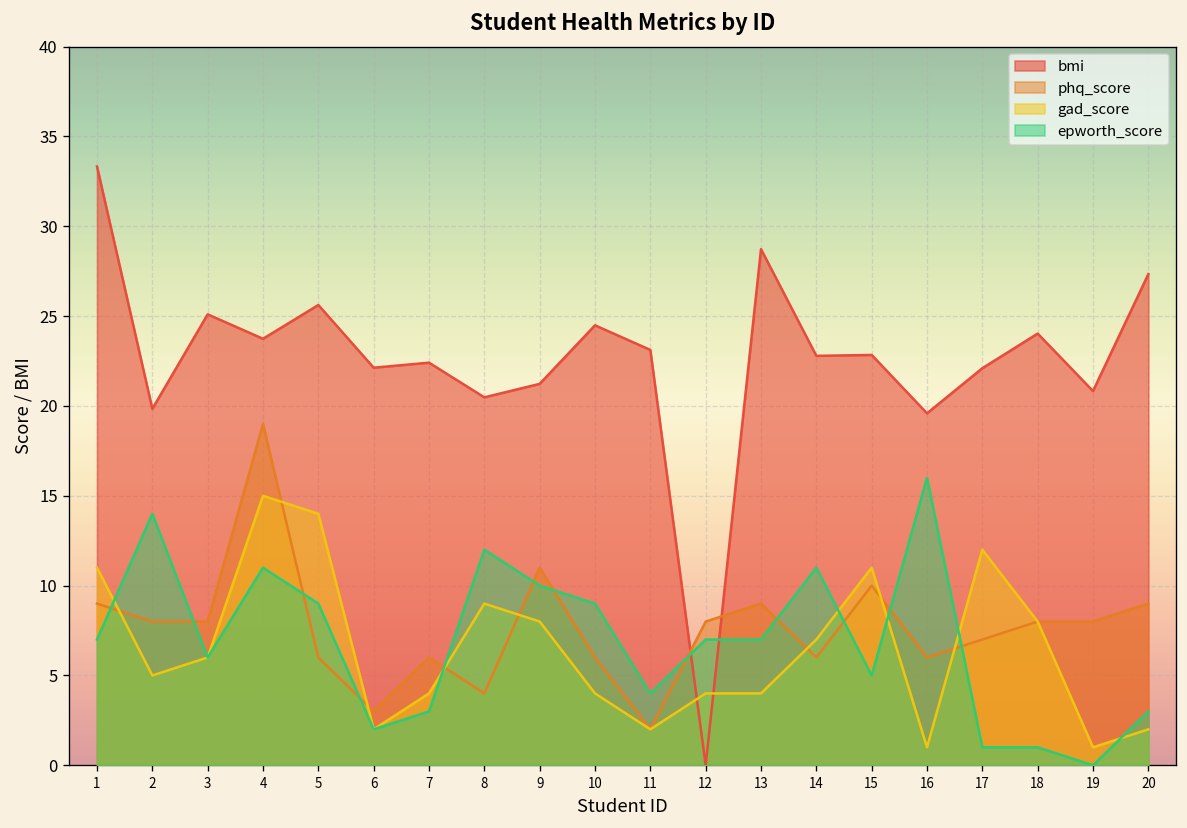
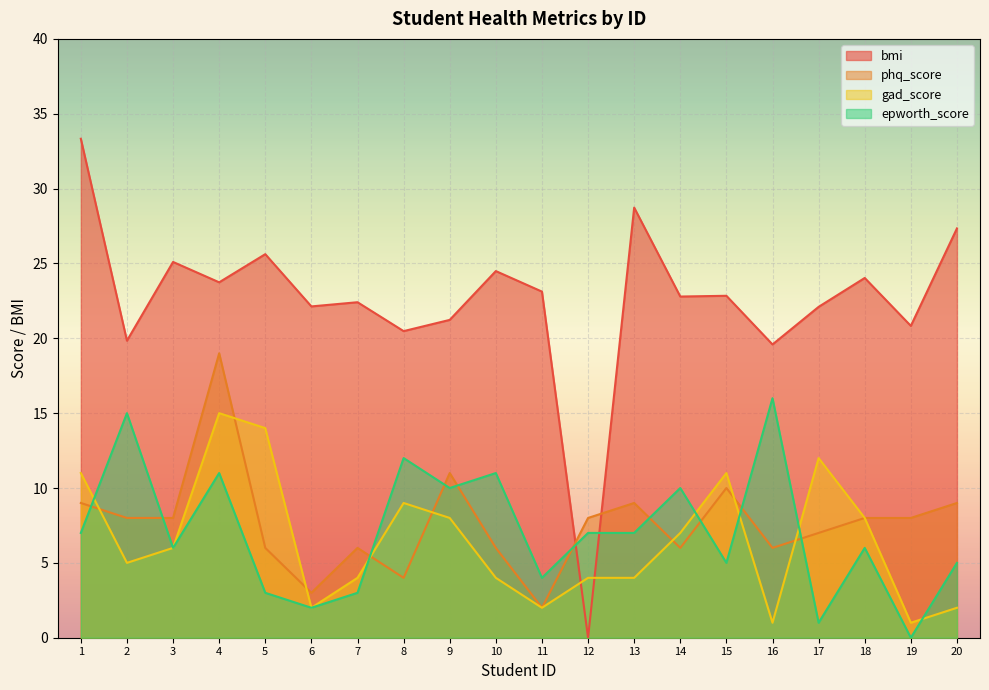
epworth_score, 2: 14 -> 15
epworth_score, 5: 9 -> 3
epworth_score, 10: 9 -> 11
epworth_score, 14: 11 -> 10
epworth_score, 18: 1 -> 6
epworth_score, 20: 3 -> 5
